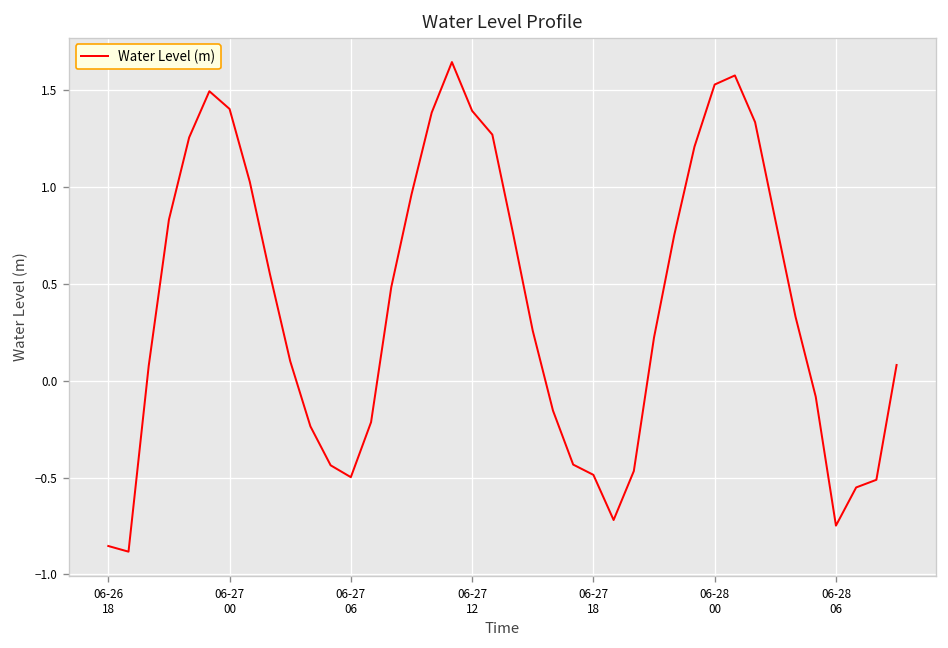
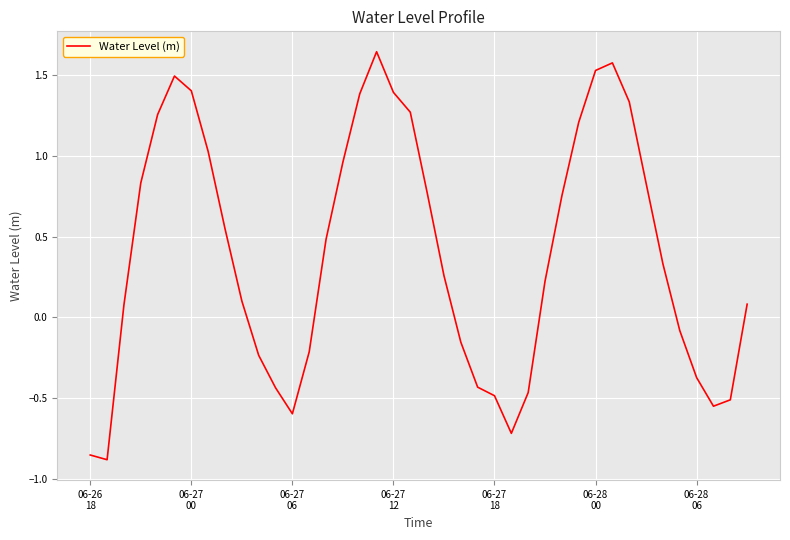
06-27 06: -0.50 -> -0.60
06-28 06: -0.75 -> -0.37
